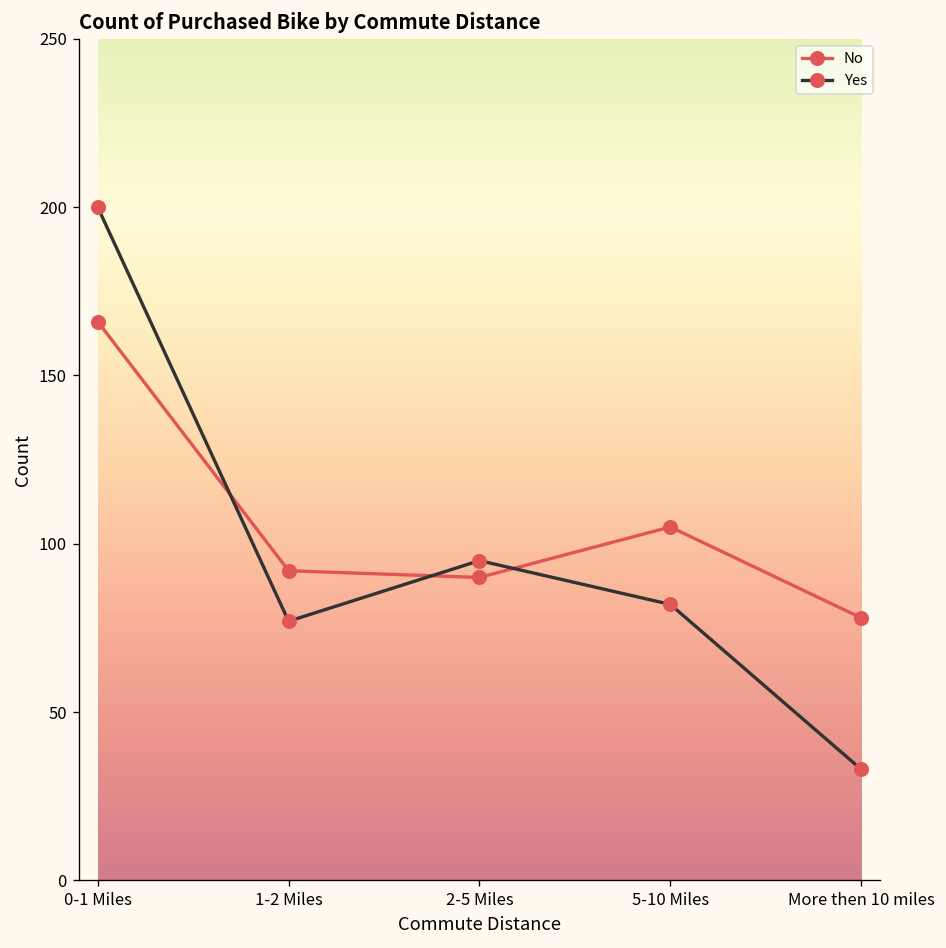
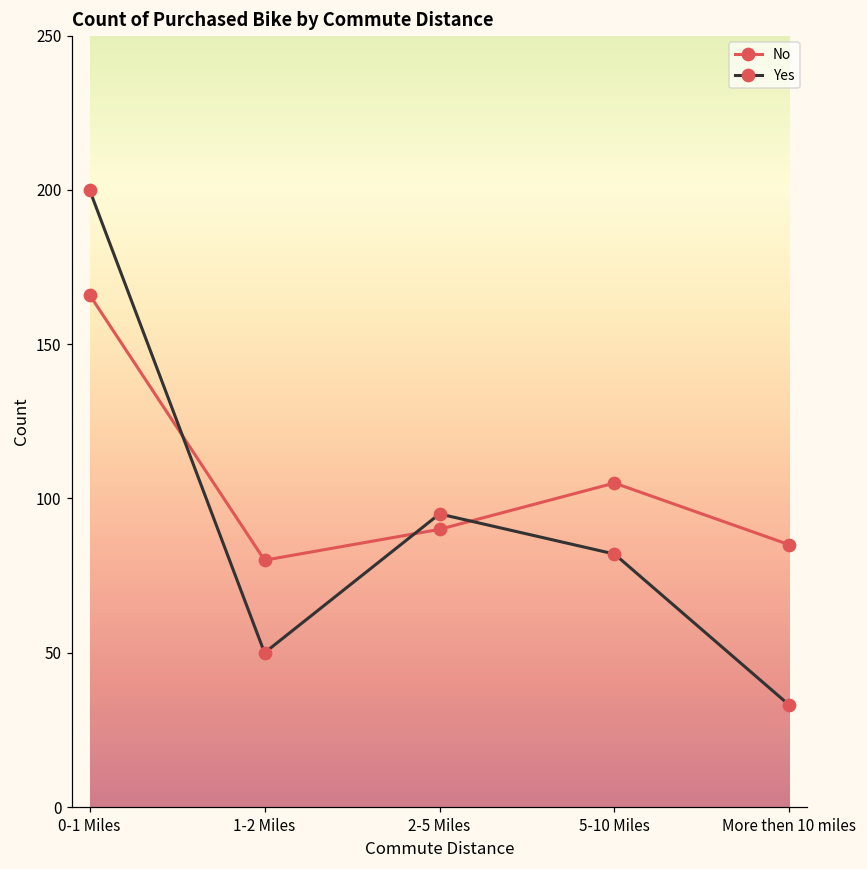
No, 1-2 Miles: 92 -> 80
Yes, 1-2 Miles: 77 -> 50
No, More then 10 miles: 78 -> 85
